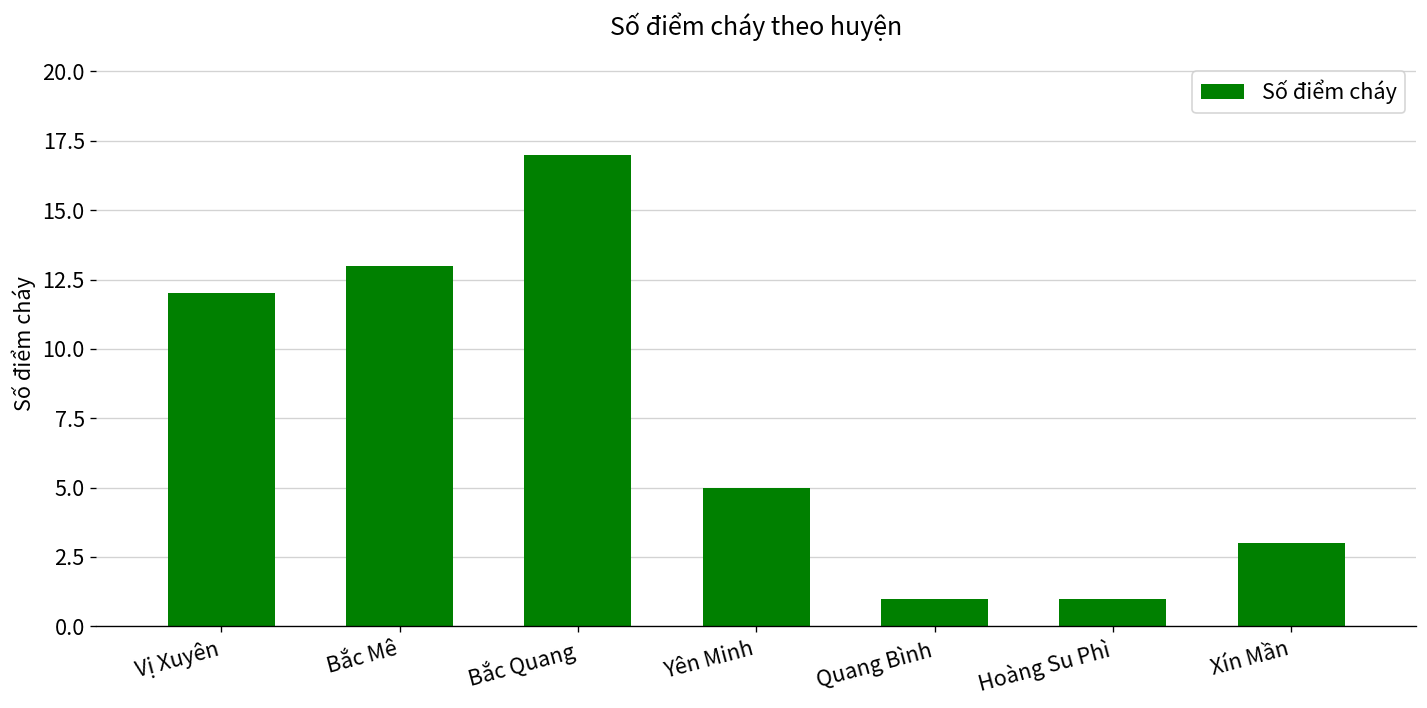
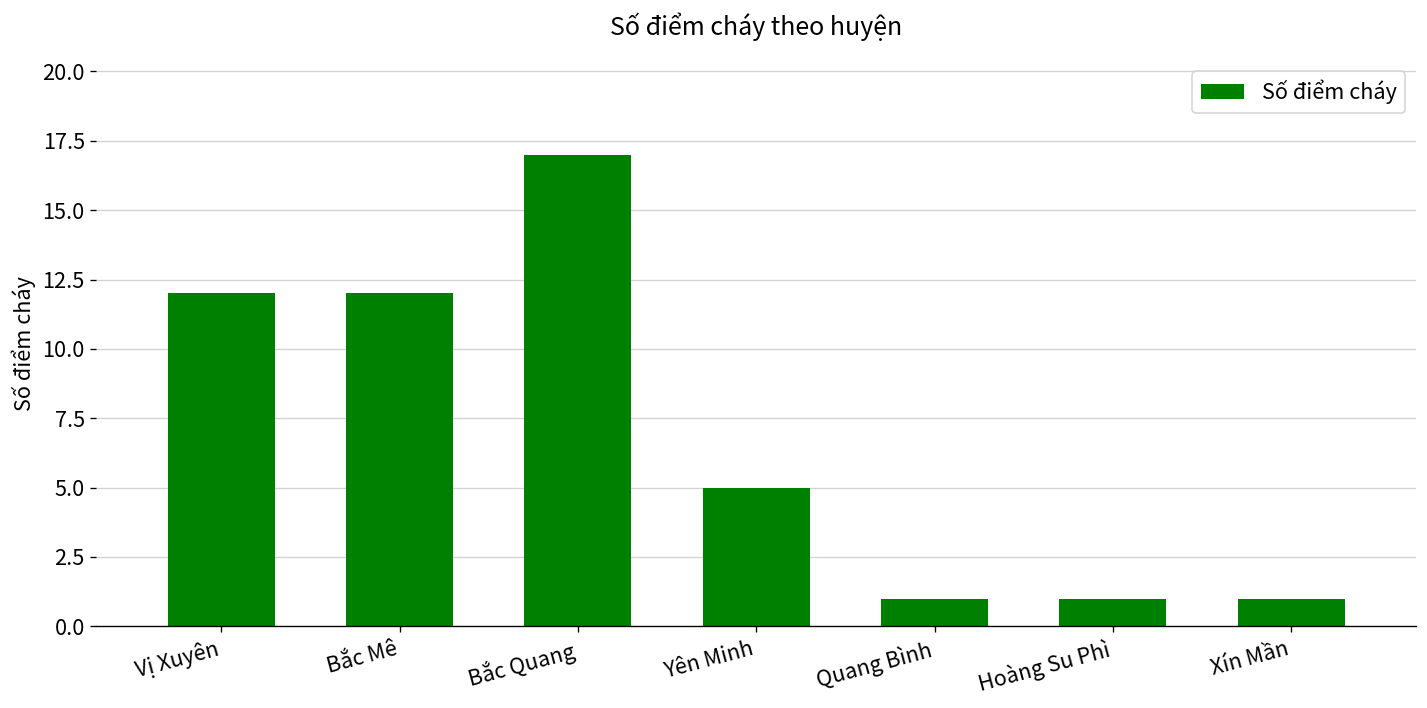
Bắc Mê: 13 -> 12
Xín Mần: 3 -> 1
